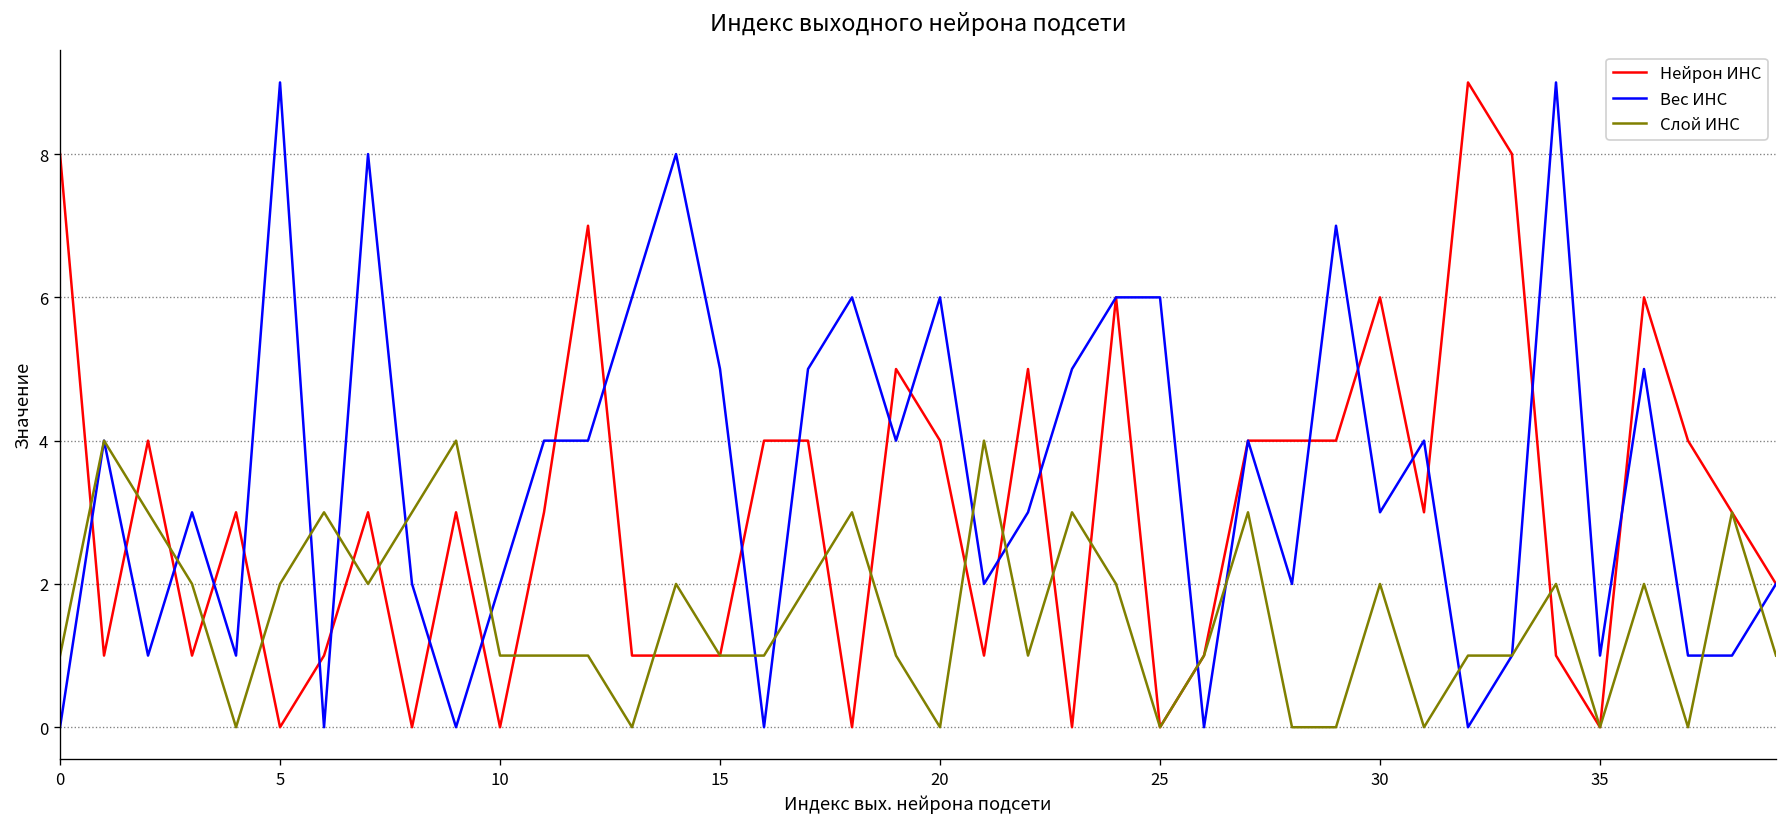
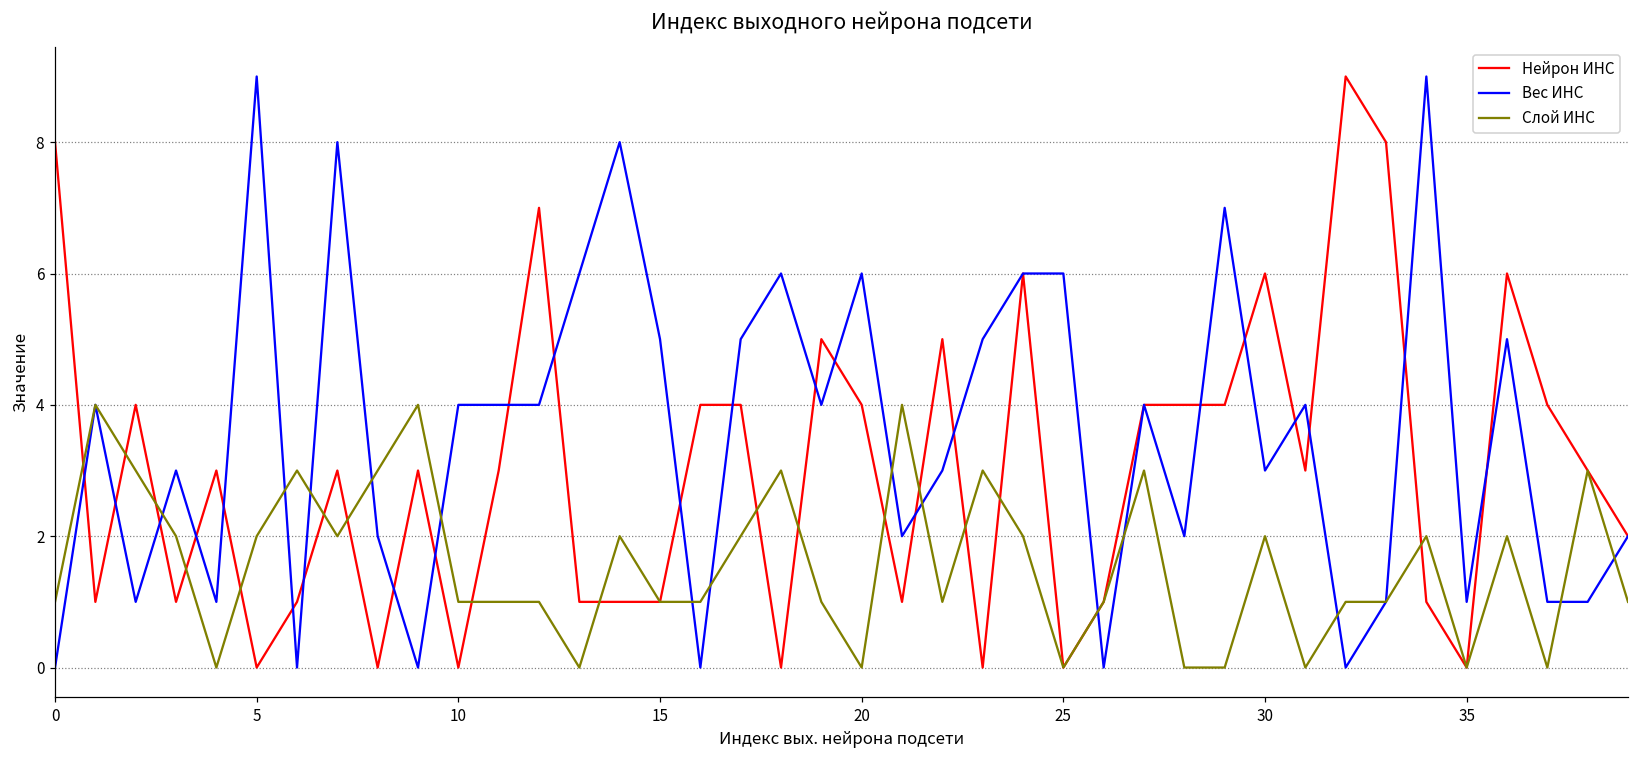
Вес ИНС, 10: 2 -> 4
